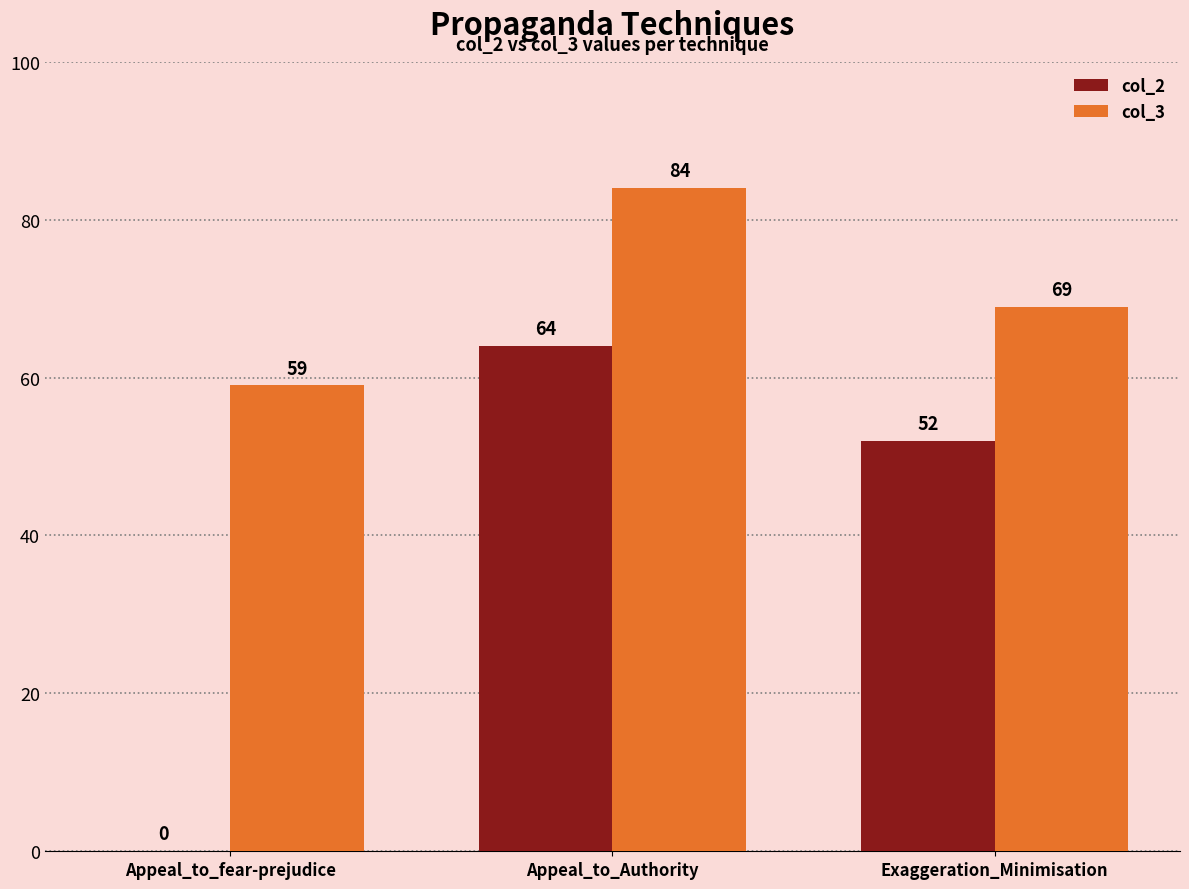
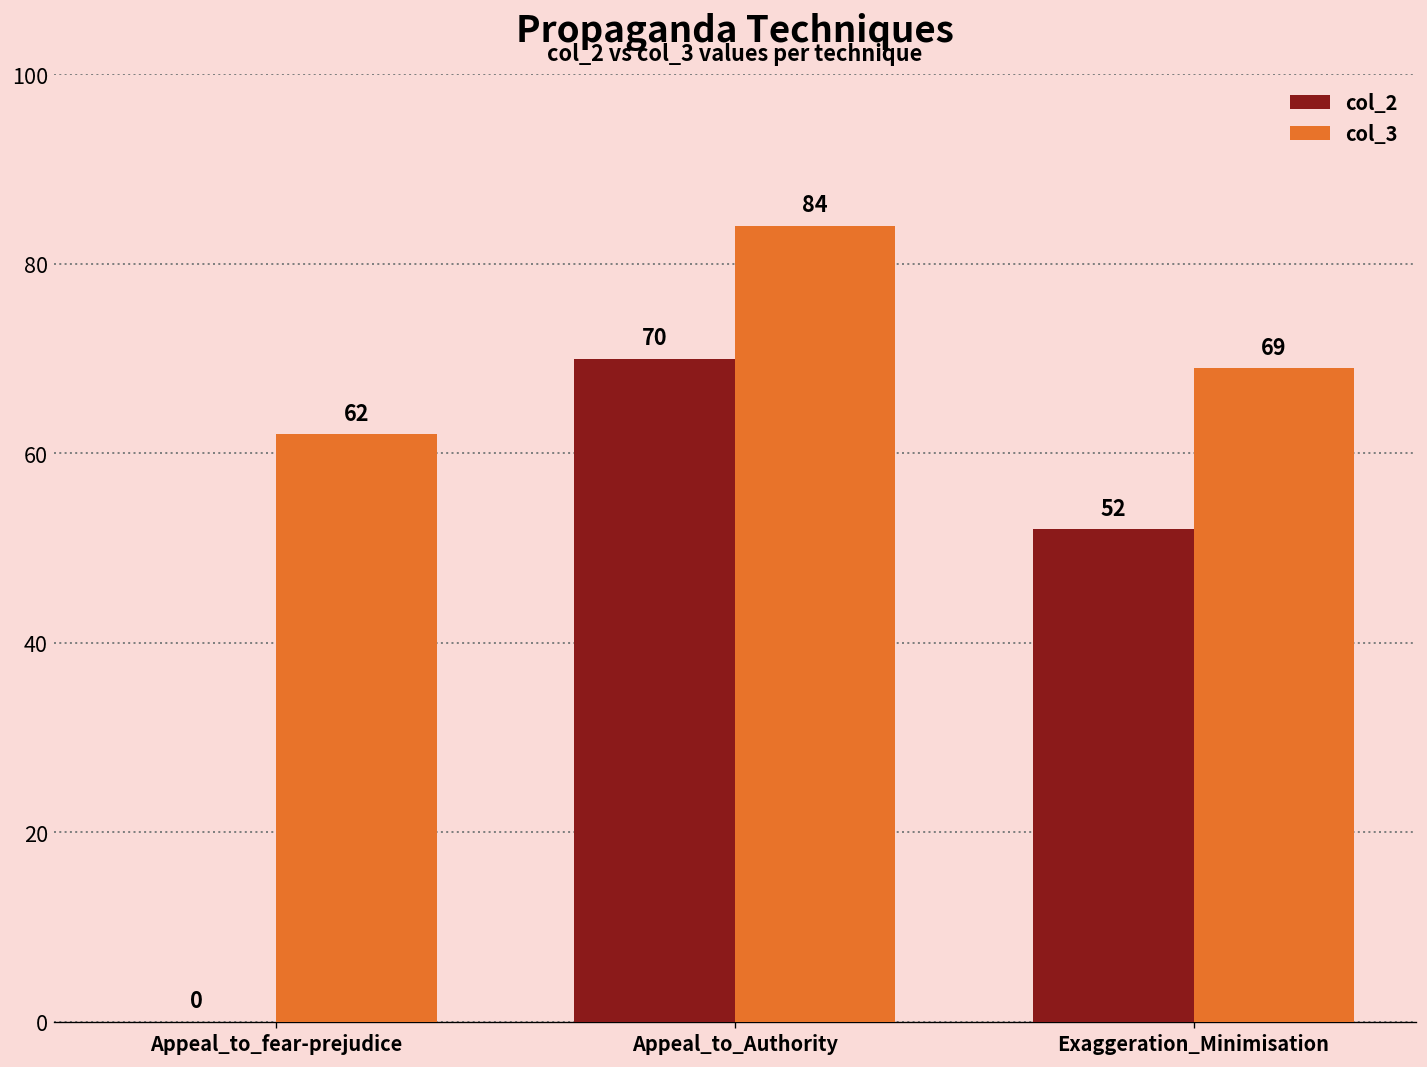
col_3, Appeal_to_fear-prejudice: 59 -> 62
col_2, Appeal_to_Authority: 64 -> 70
